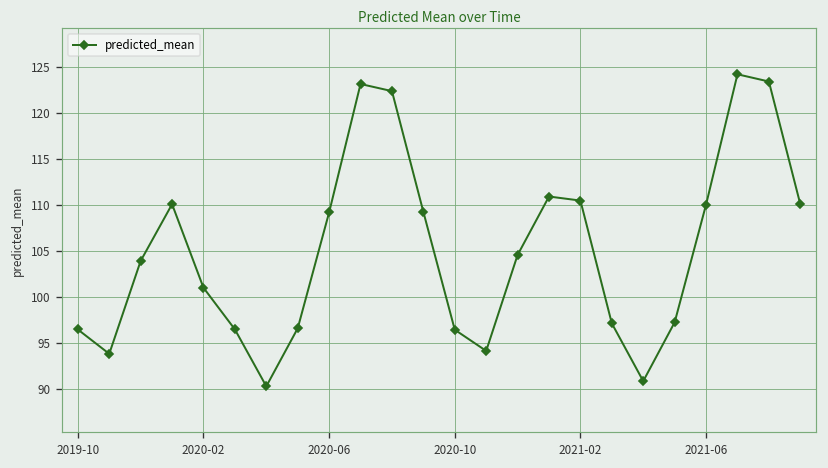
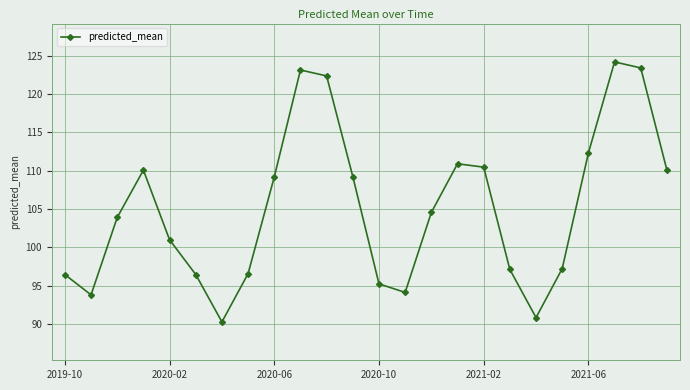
2020-10: 96 -> 95
2021-06: 110 -> 112
